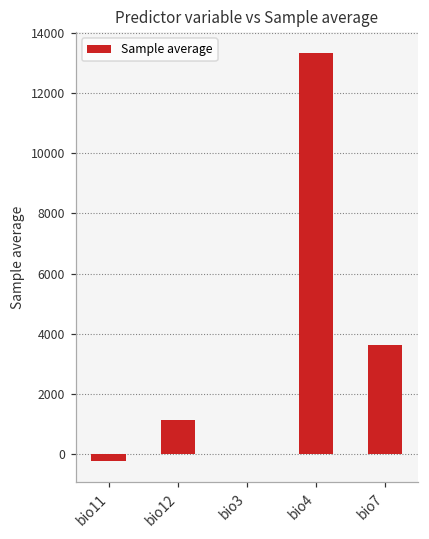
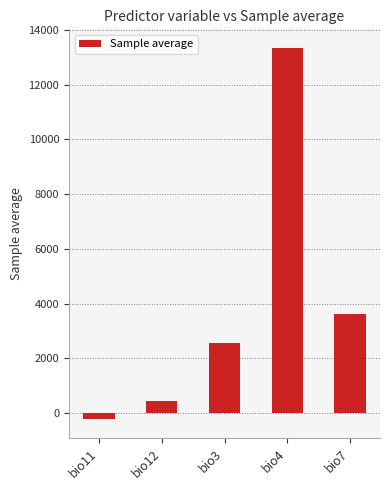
bio12: 1100 -> 400
bio3: 0 -> 2600
